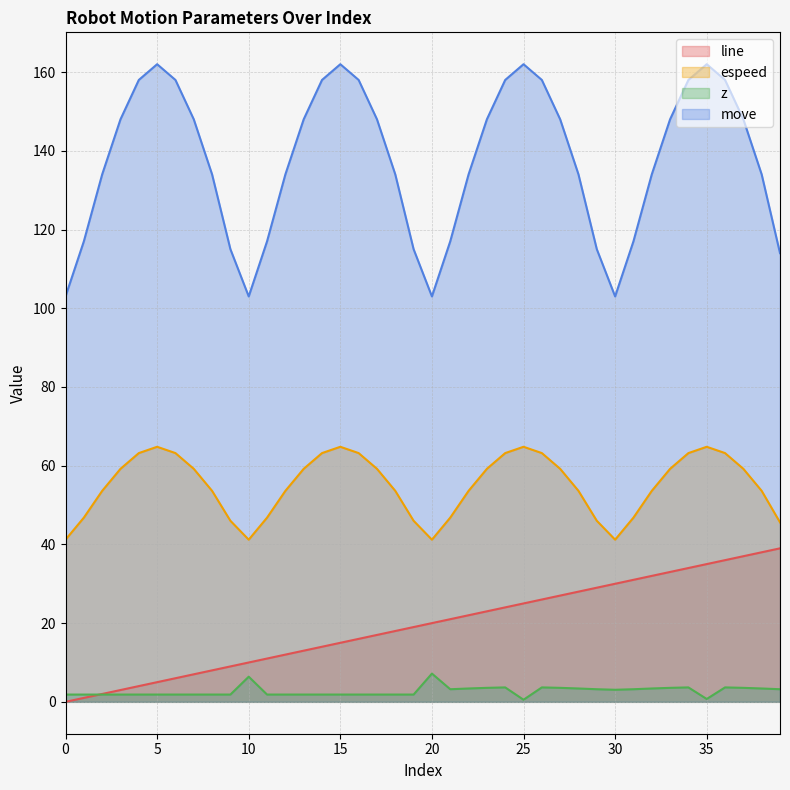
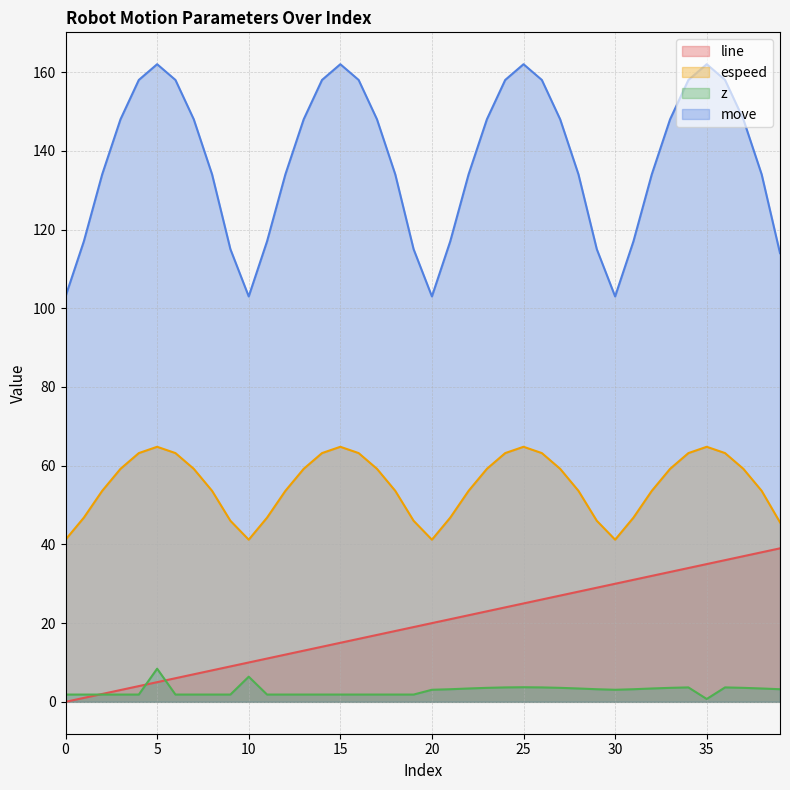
z, 5: 2 -> 8
z, 20: 7 -> 3
z, 25: 1 -> 4
